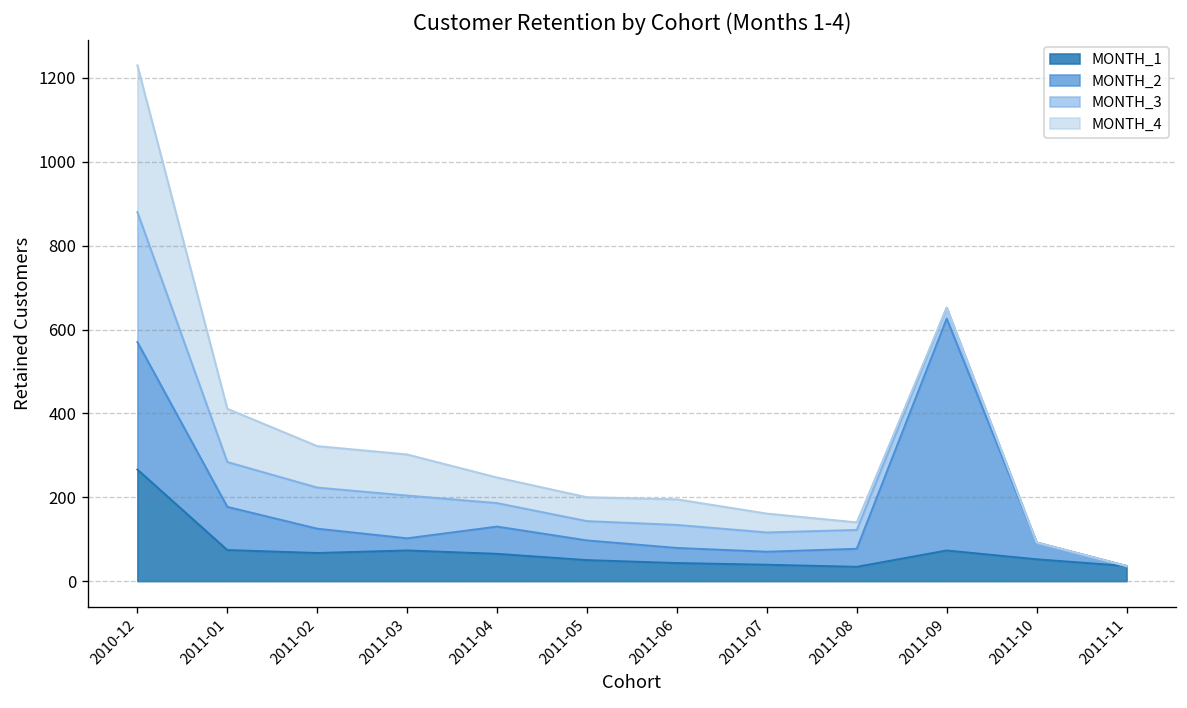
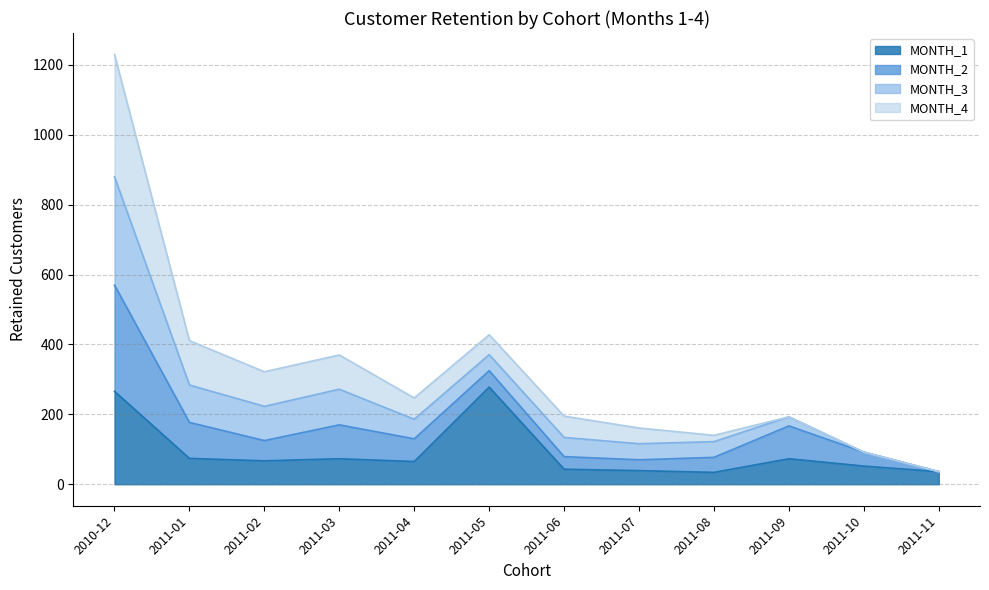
MONTH_2, 2011-03: 30 -> 100
MONTH_1, 2011-05: 50 -> 280
MONTH_2, 2011-09: 550 -> 90
